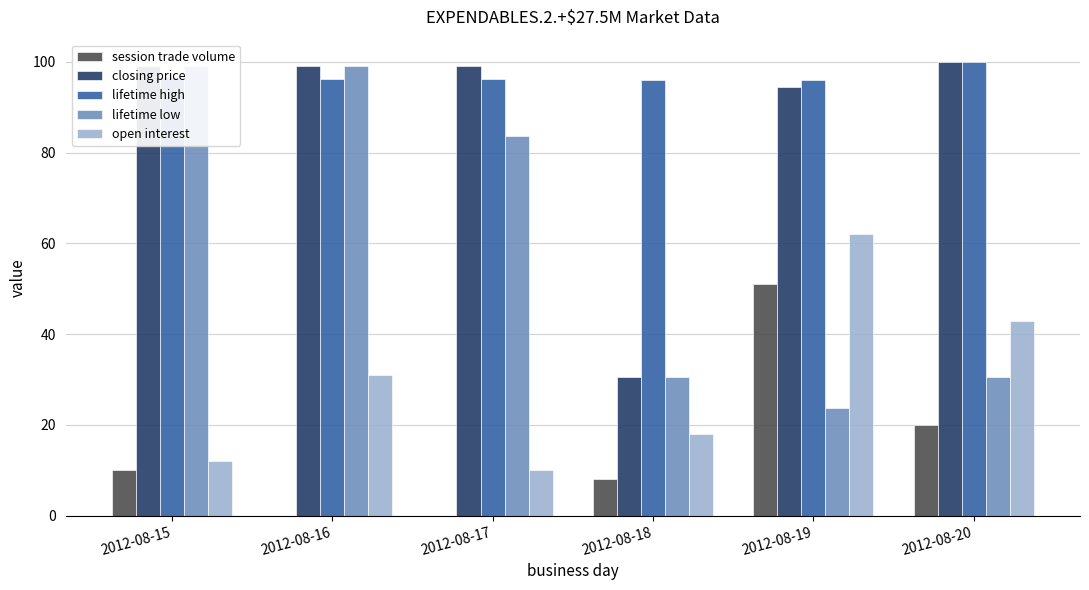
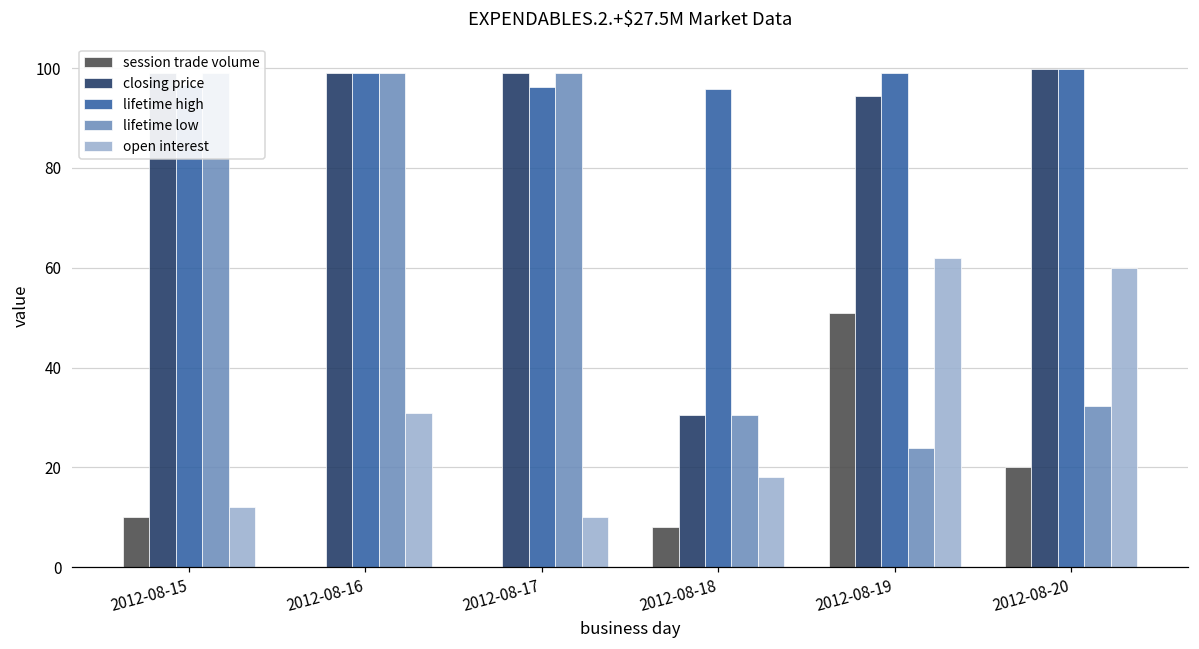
lifetime high, 2012-08-16: 96 -> 99
lifetime low, 2012-08-17: 84 -> 99
lifetime high, 2012-08-19: 96 -> 99
lifetime low, 2012-08-20: 31 -> 32
open interest, 2012-08-20: 43 -> 60
